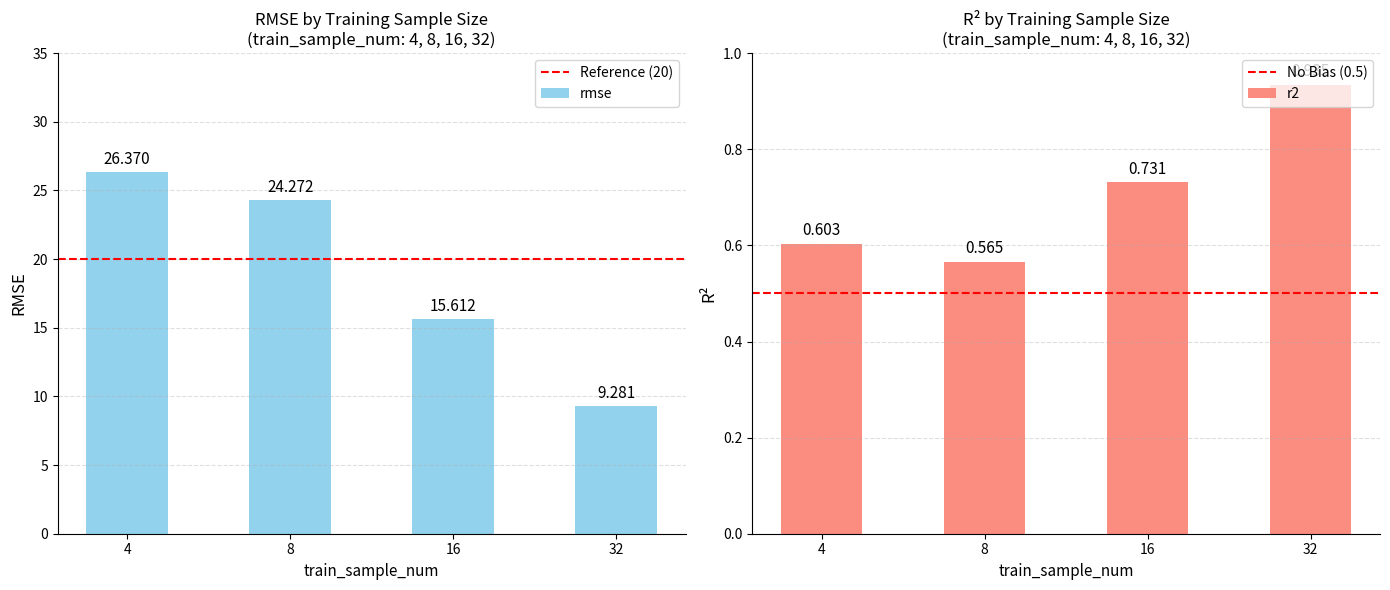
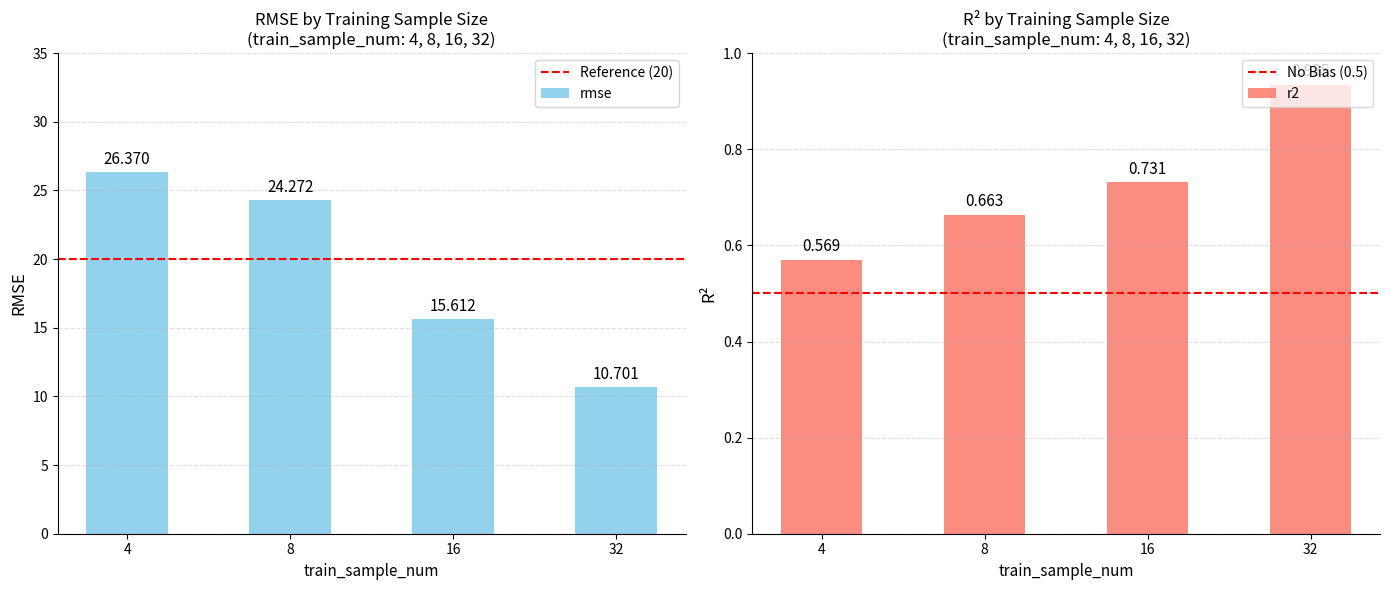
RMSE by Training Sample Size (train_sample_num: 4, 8, 16, 32), 32: 9.281 -> 10.701
R² by Training Sample Size (train_sample_num: 4, 8, 16, 32), 4: 0.603 -> 0.569
R² by Training Sample Size (train_sample_num: 4, 8, 16, 32), 8: 0.565 -> 0.663
